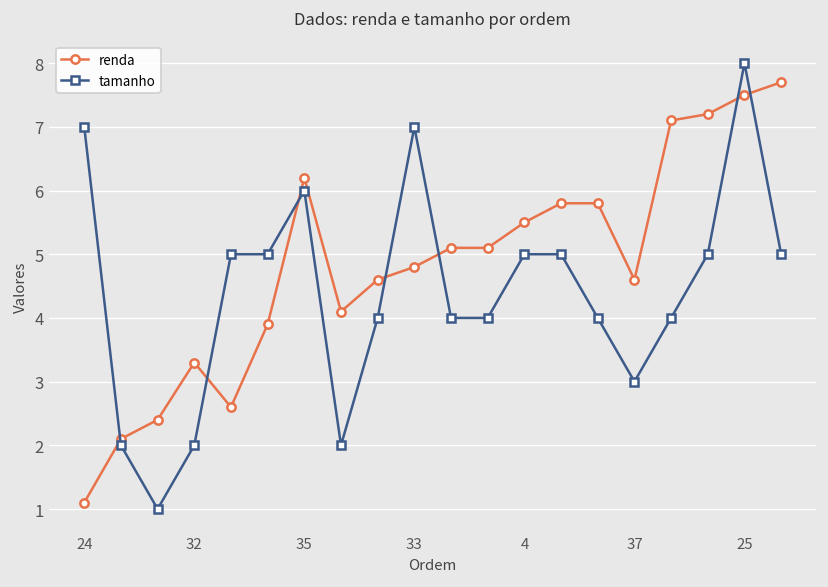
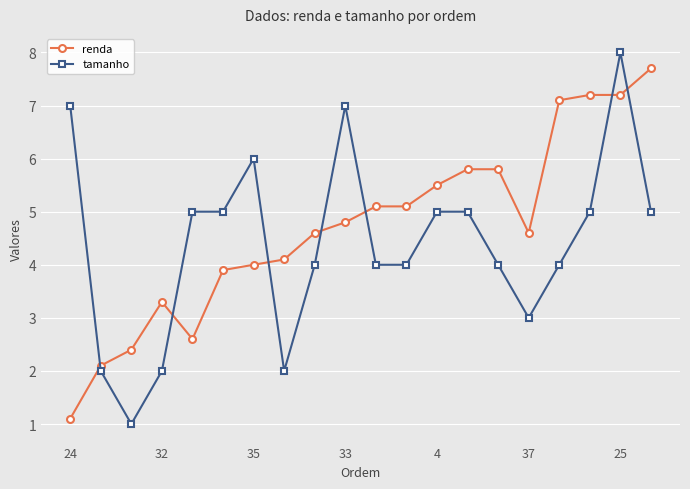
renda, 35: 6.2 -> 4.0
renda, 25: 7.5 -> 7.2
